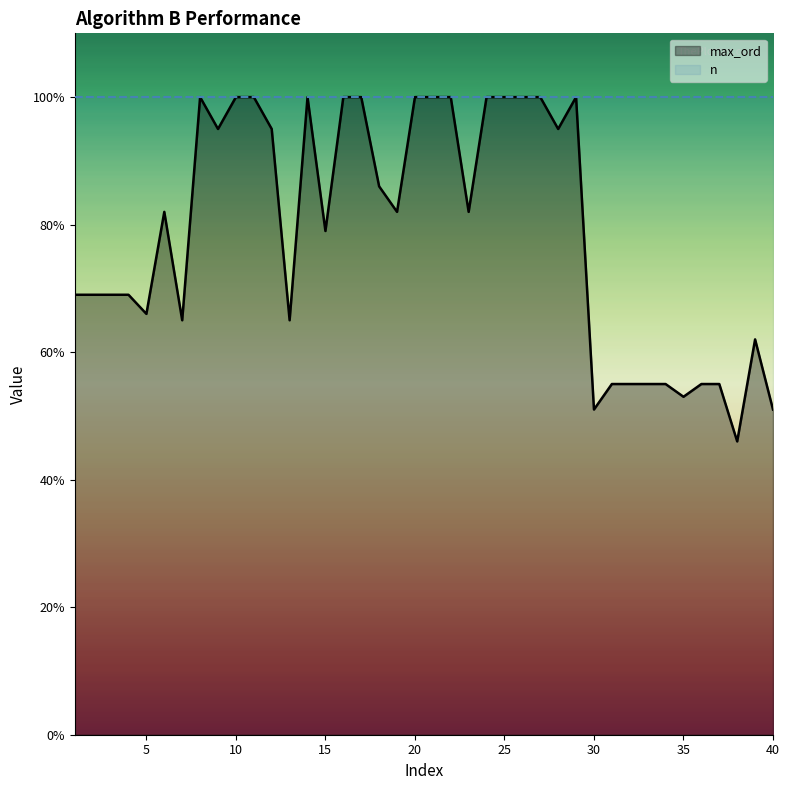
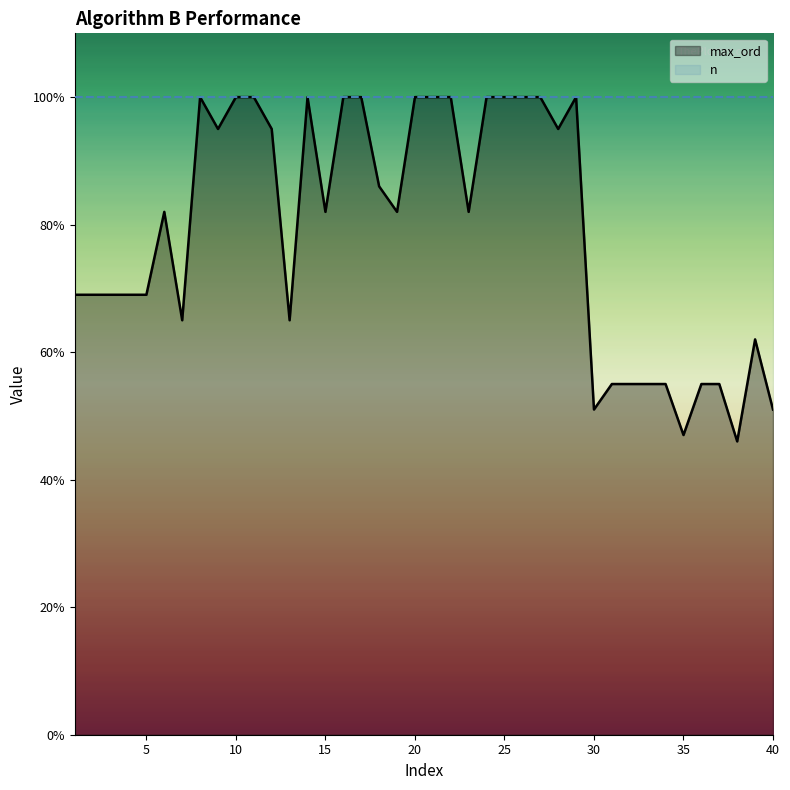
max_ord, 5: 66% -> 69%
max_ord, 15: 79% -> 82%
max_ord, 35: 53% -> 47%
